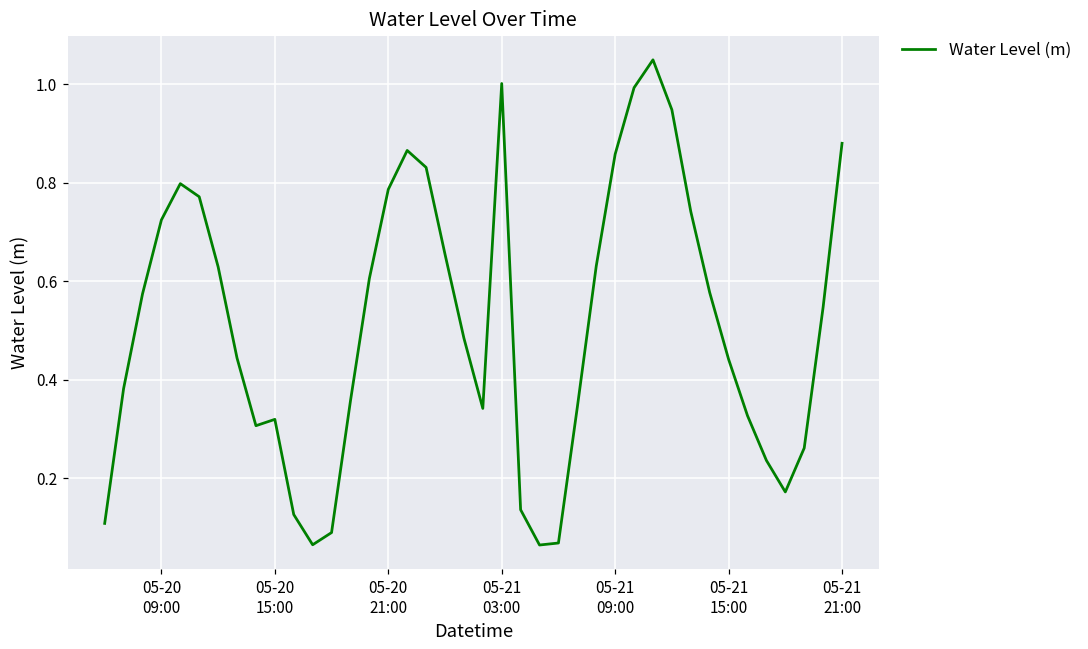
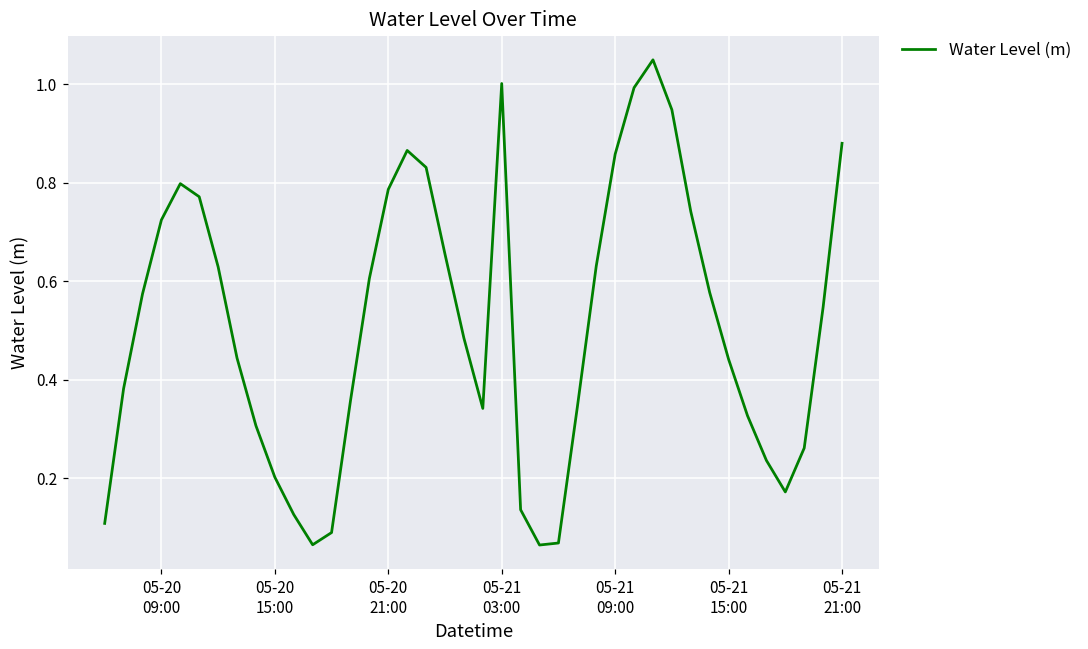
05-20 15:00: 0.32 -> 0.20
